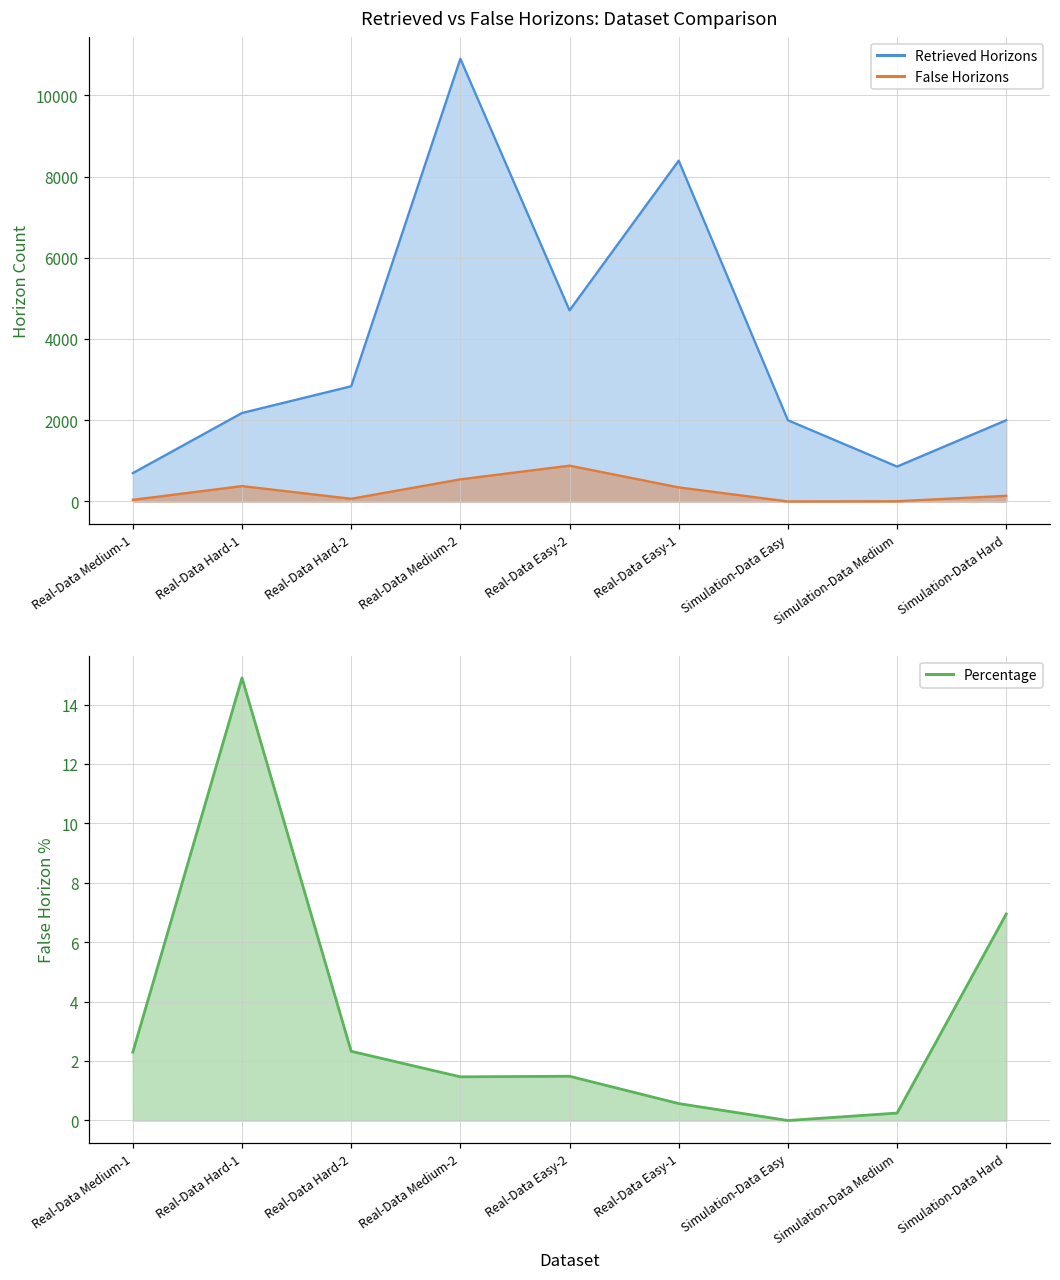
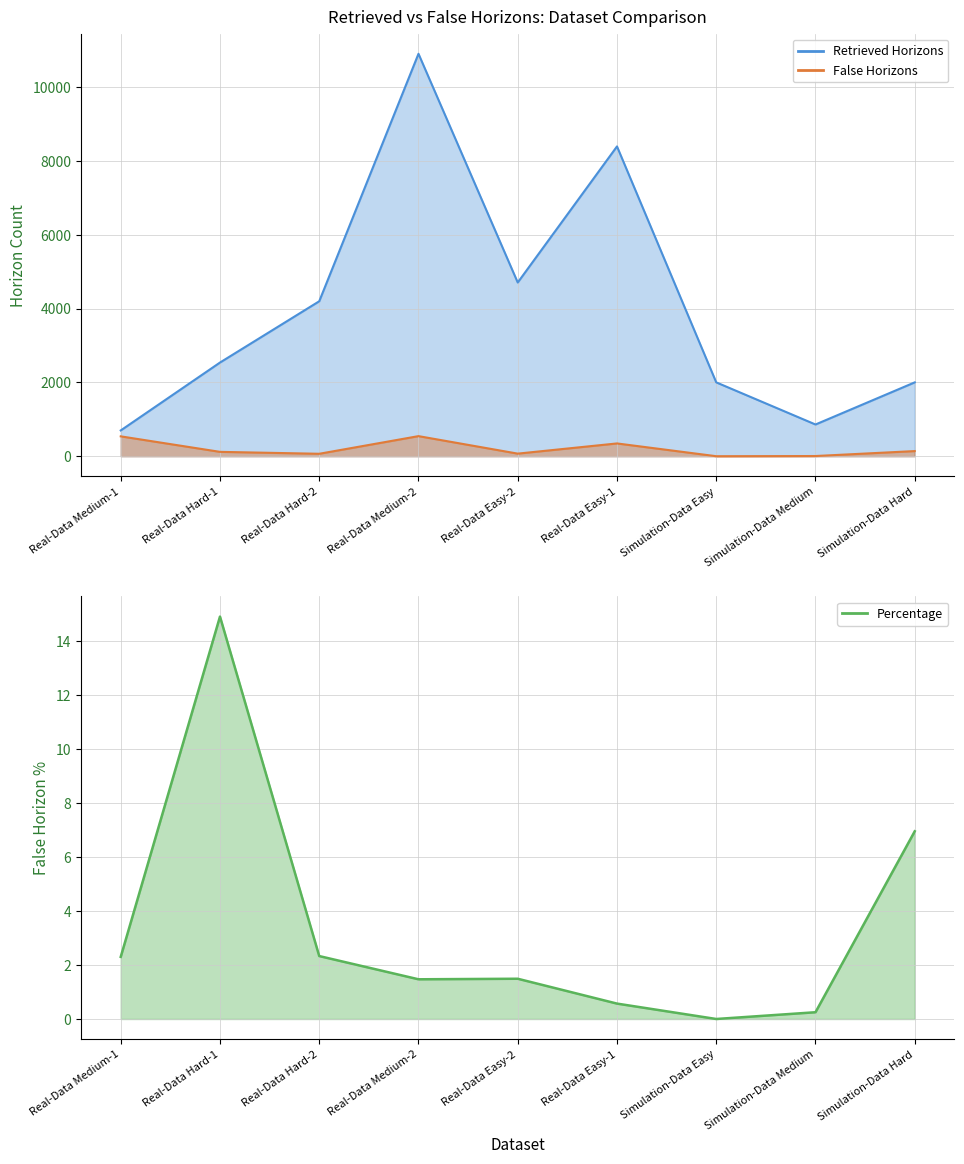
Retrieved vs False Horizons: Dataset Comparison, False Horizons, Real-Data Medium-1: 0 -> 500
Retrieved vs False Horizons: Dataset Comparison, Retrieved Horizons, Real-Data Hard-1: 2200 -> 2500
Retrieved vs False Horizons: Dataset Comparison, False Horizons, Real-Data Hard-1: 400 -> 100
Retrieved vs False Horizons: Dataset Comparison, Retrieved Horizons, Real-Data Hard-2: 2800 -> 4200
Retrieved vs False Horizons: Dataset Comparison, False Horizons, Real-Data Easy-2: 900 -> 100
